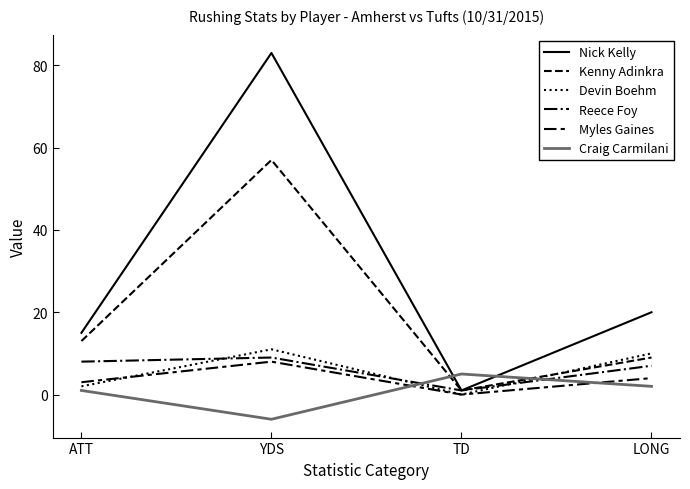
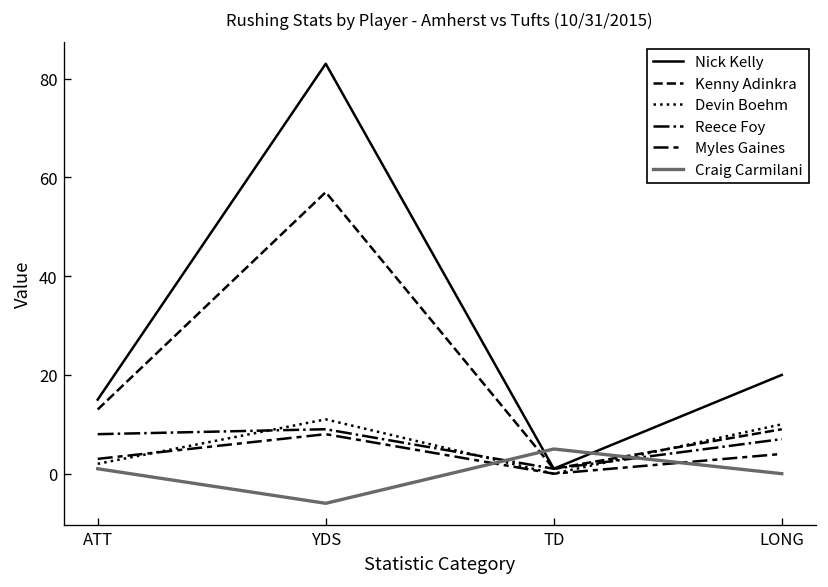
Craig Carmilani, LONG: 2 -> 0
